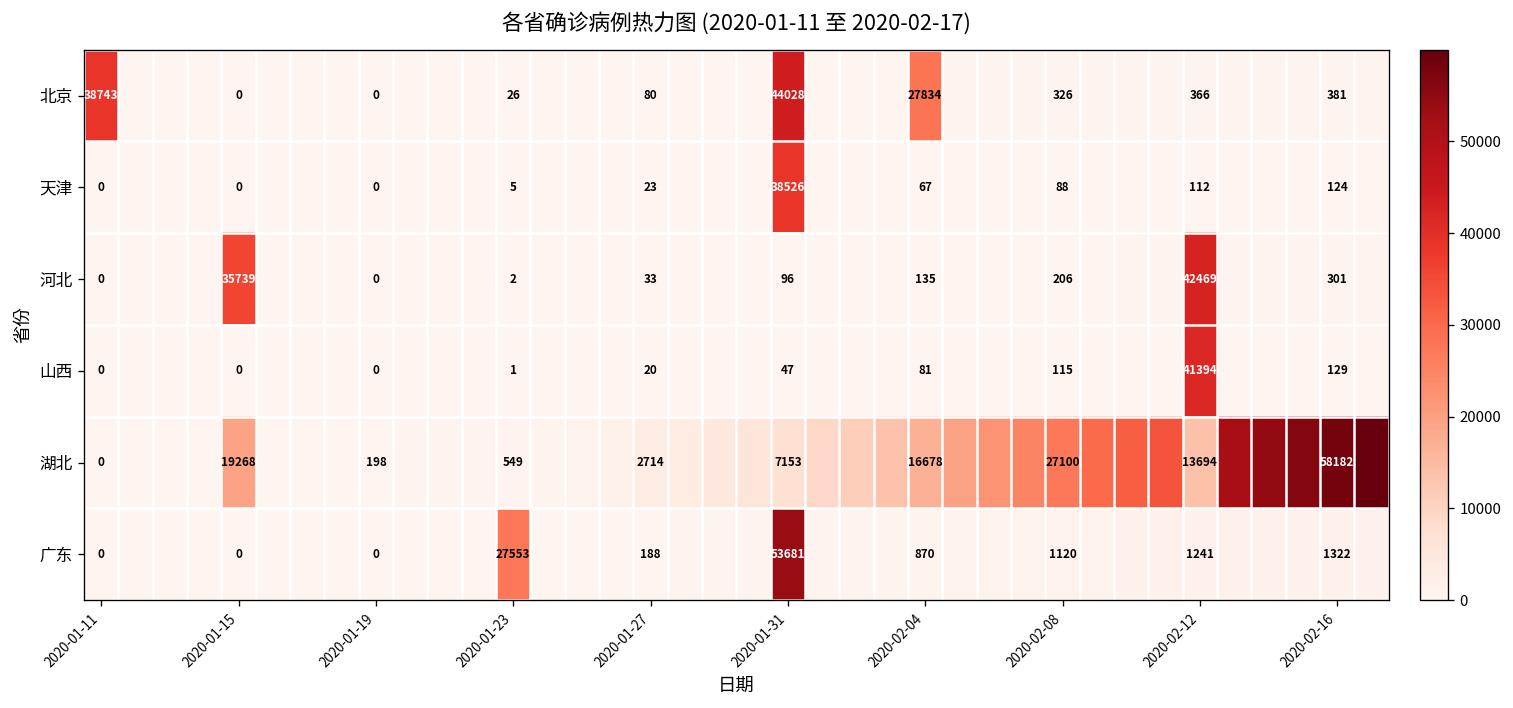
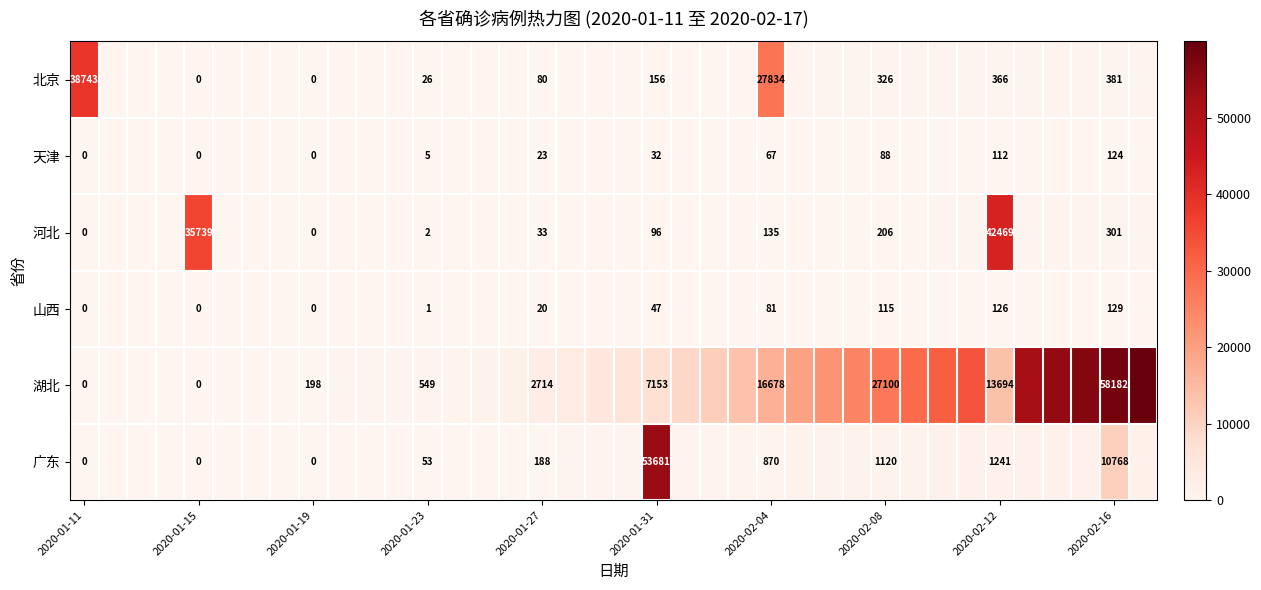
北京, 2020-01-31: 44028 -> 156
天津, 2020-01-31: 38526 -> 32
山西, 2020-02-12: 41394 -> 126
湖北, 2020-01-15: 19268 -> 0
广东, 2020-01-23: 27553 -> 53
广东, 2020-02-16: 1322 -> 10768
